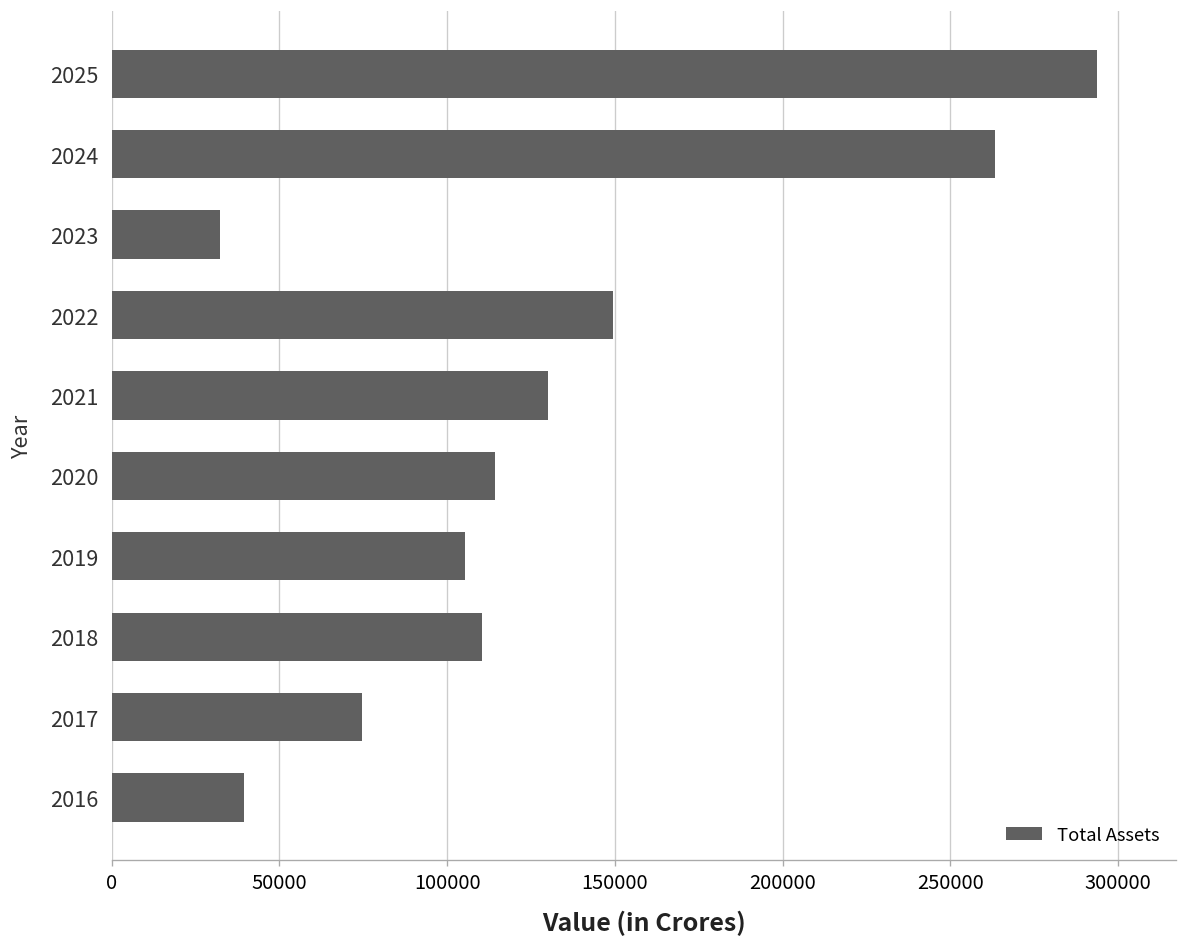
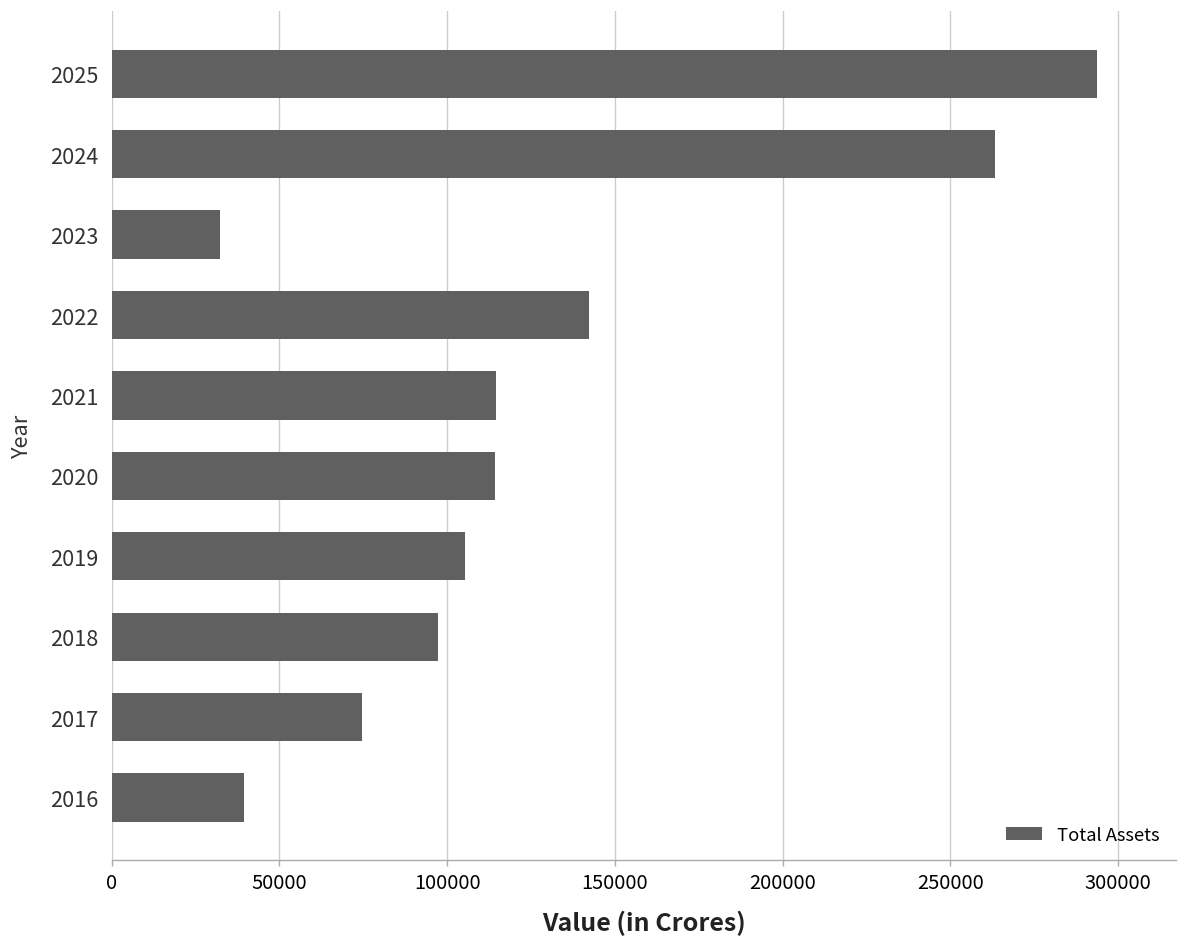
2022: 149000 -> 142000
2021: 130000 -> 115000
2018: 110000 -> 97000
